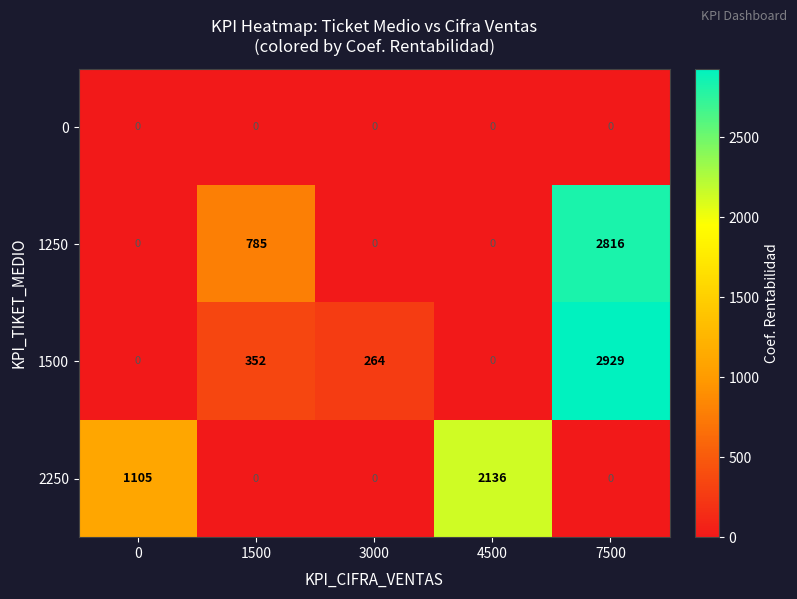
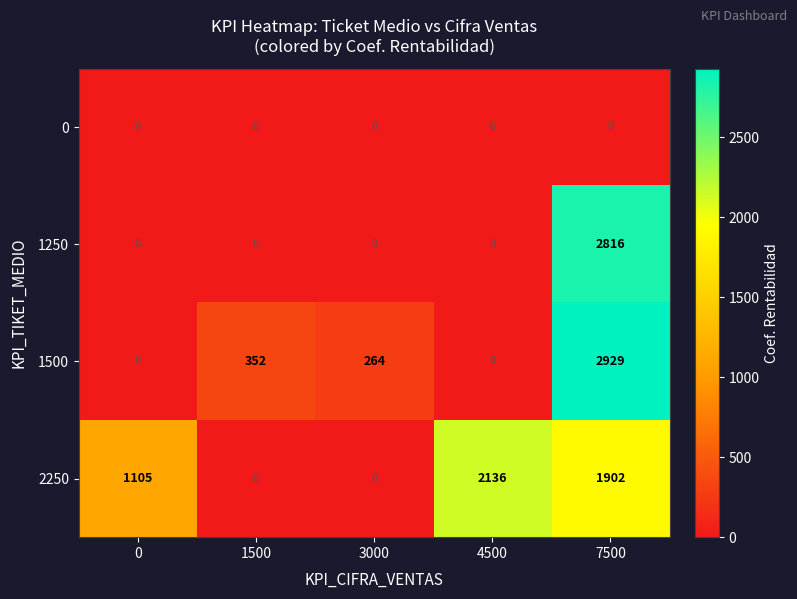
1250, 1500: 785 -> 0
2250, 7500: 0 -> 1902
